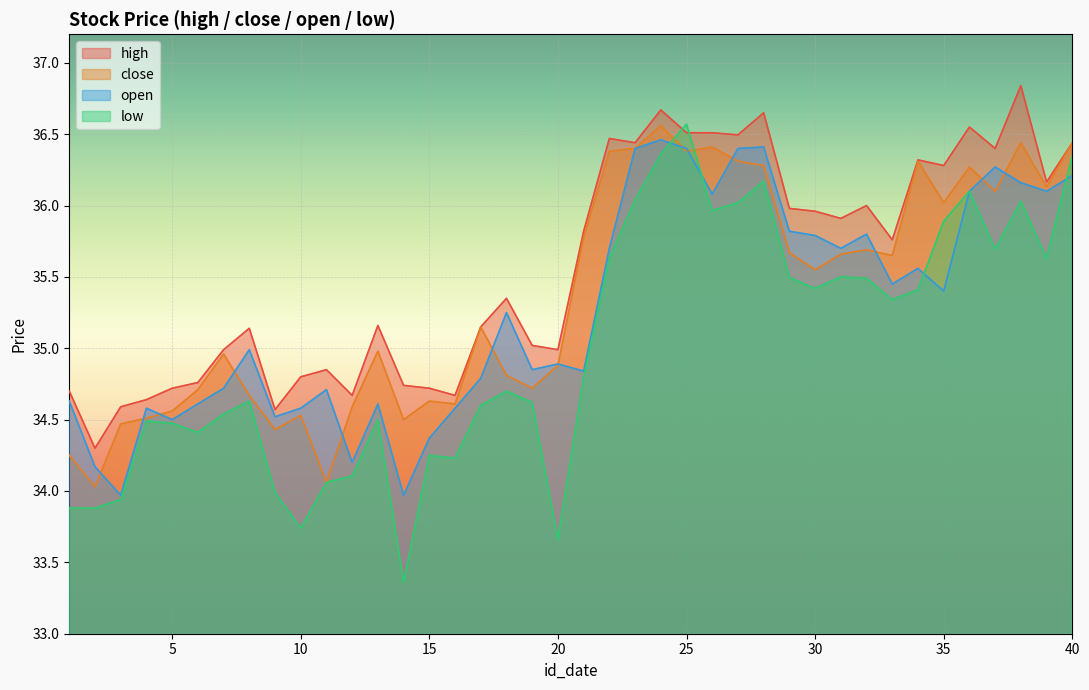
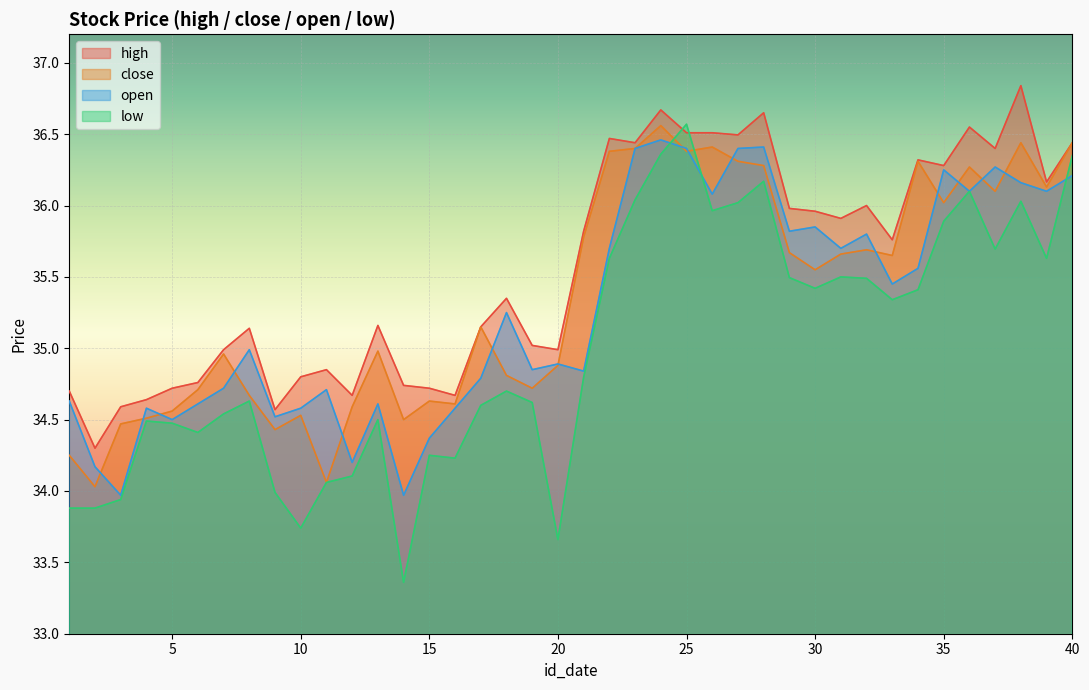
open, 30: 35.79 -> 35.85
open, 35: 35.40 -> 36.25
